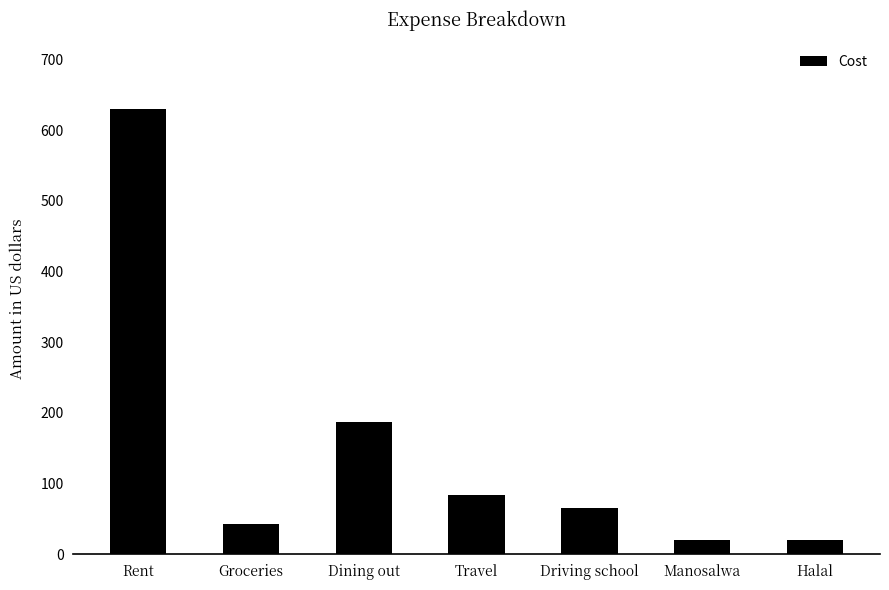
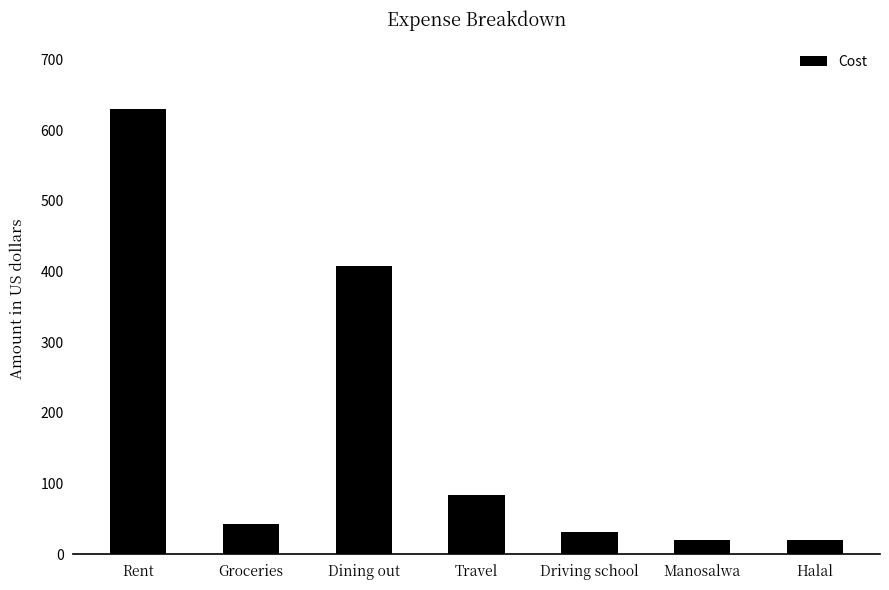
Dining out: 190 -> 410
Driving school: 70 -> 30
